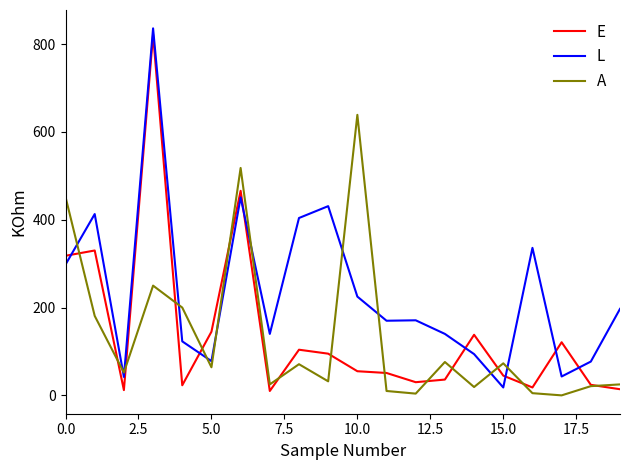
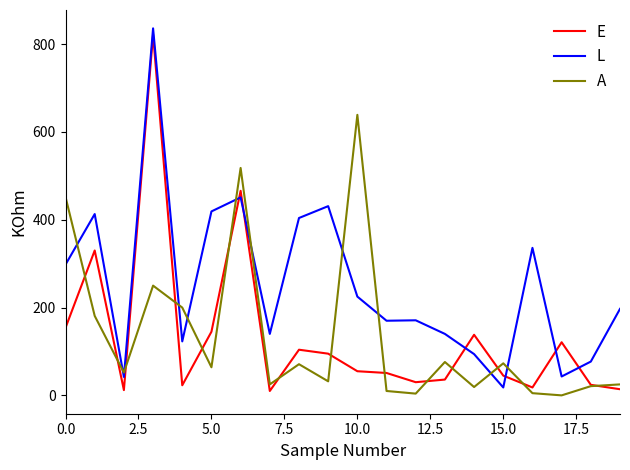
E, 0.0: 320 -> 150
L, 5.0: 80 -> 420
